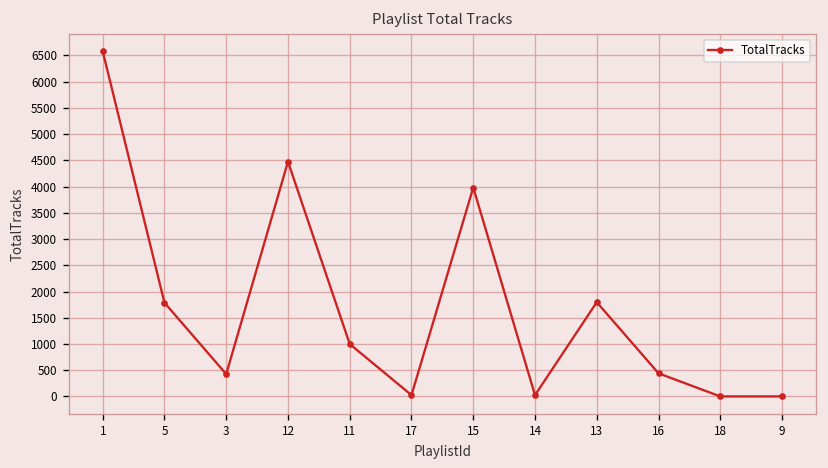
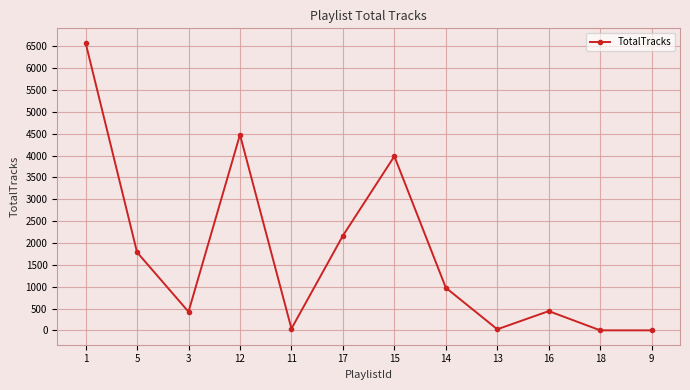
11: 1000 -> 0
17: 0 -> 2200
14: 0 -> 1000
13: 1800 -> 0
